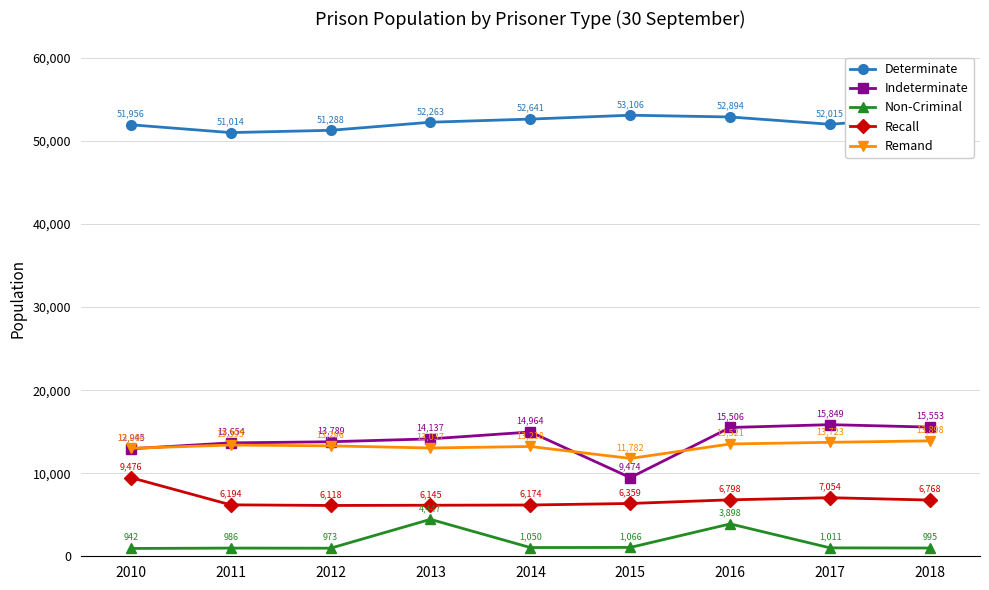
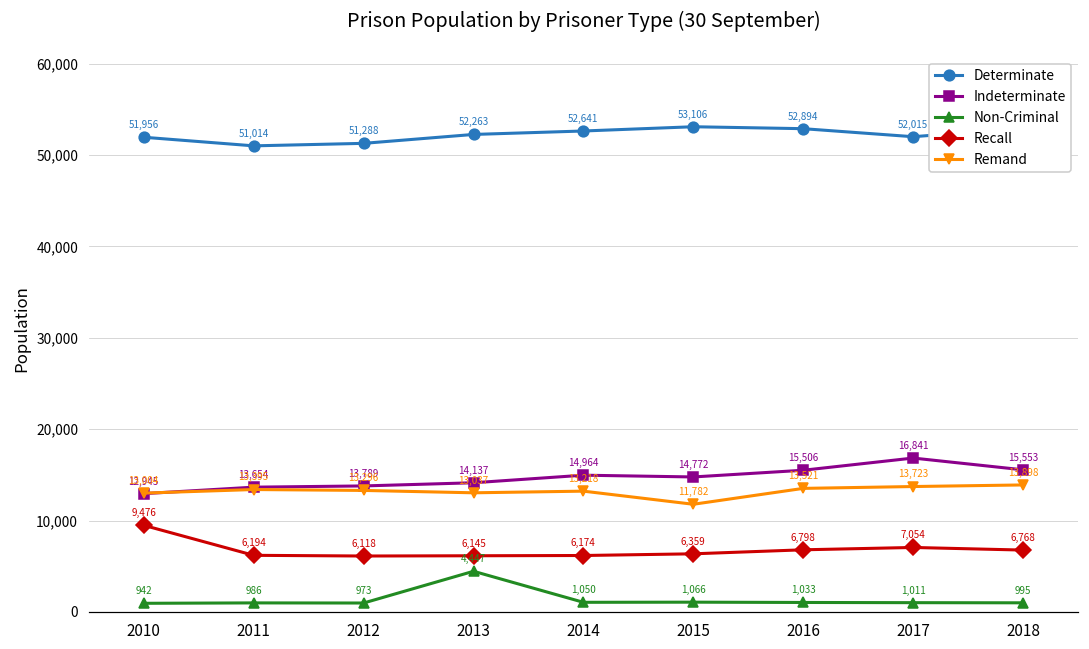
Indeterminate, 2015: 9,474 -> 14,772
Non-Criminal, 2016: 3,898 -> 1,033
Indeterminate, 2017: 15,849 -> 16,841
